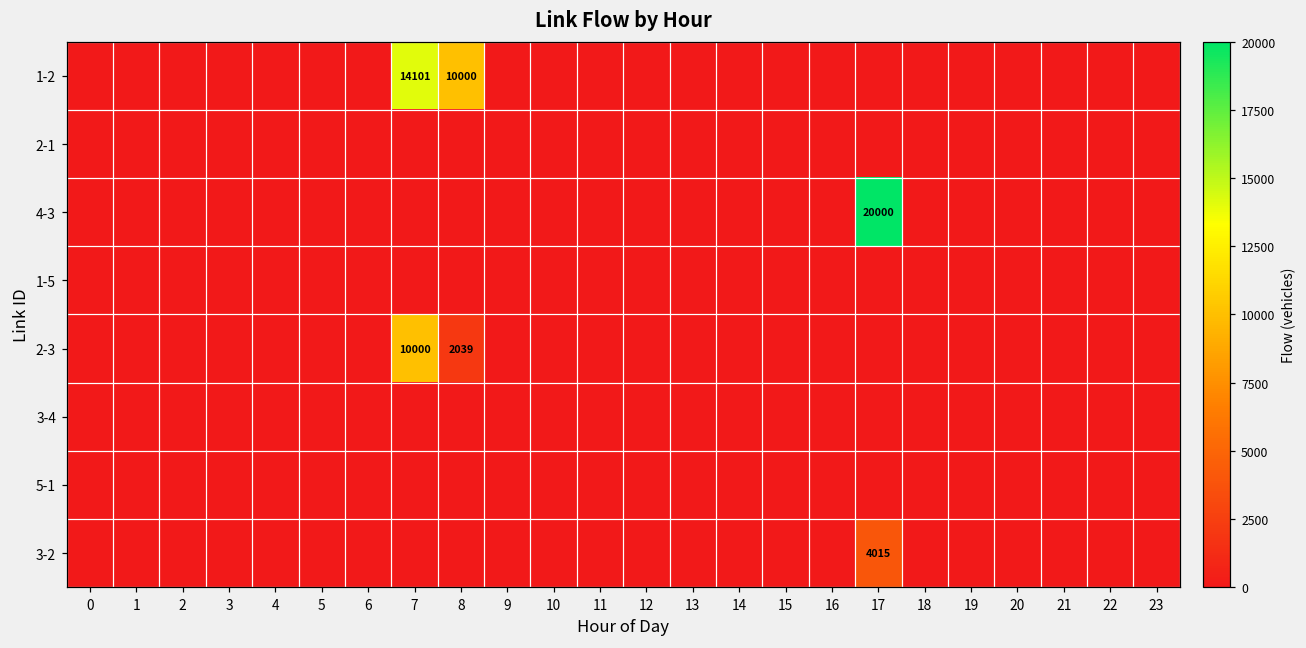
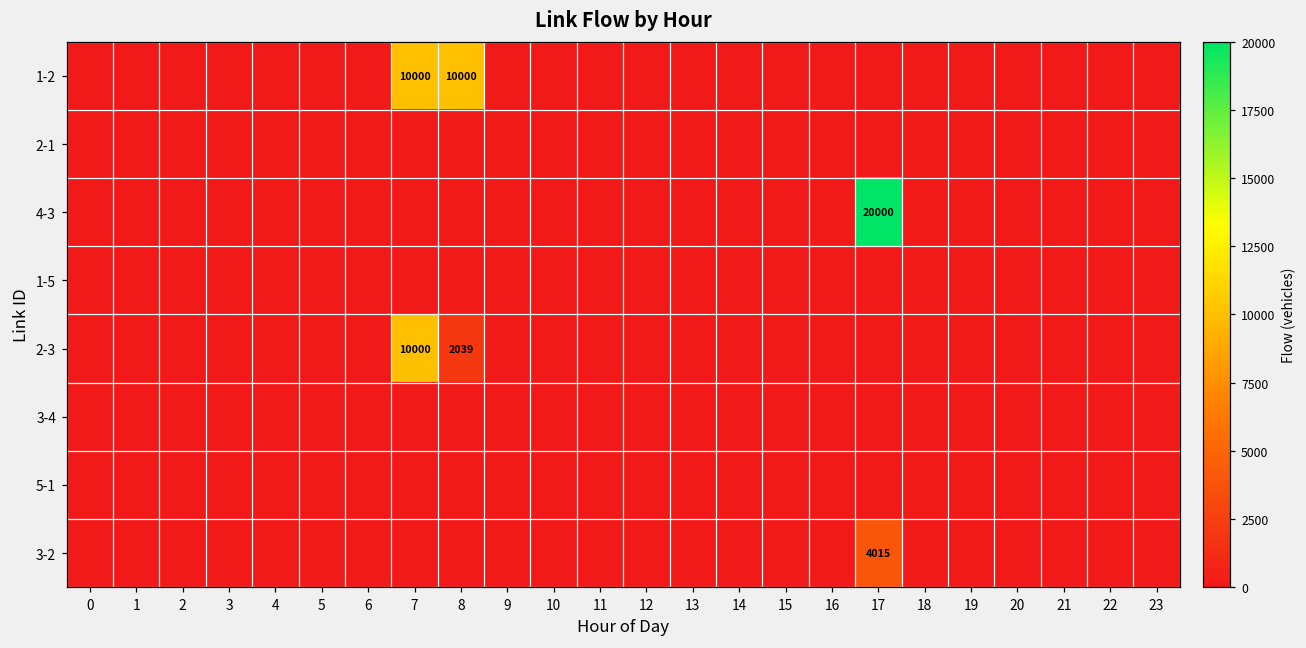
1-2, 7: 14101 -> 10000
